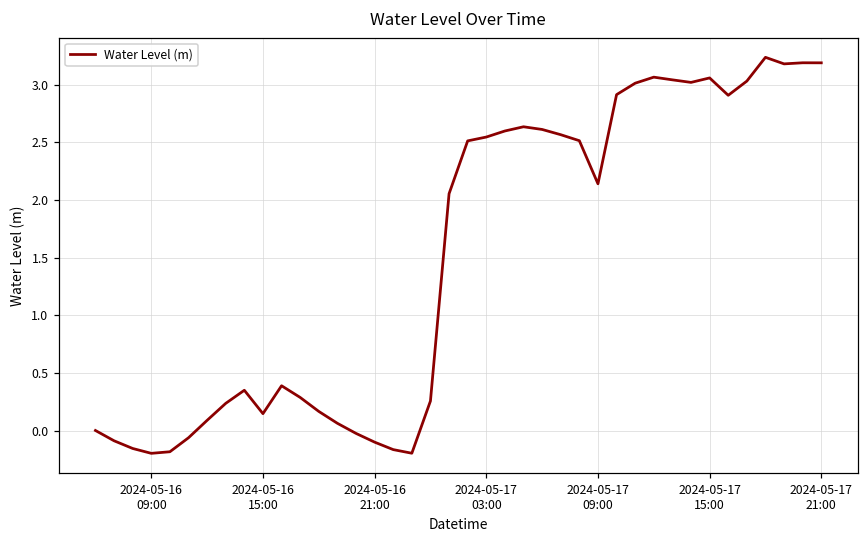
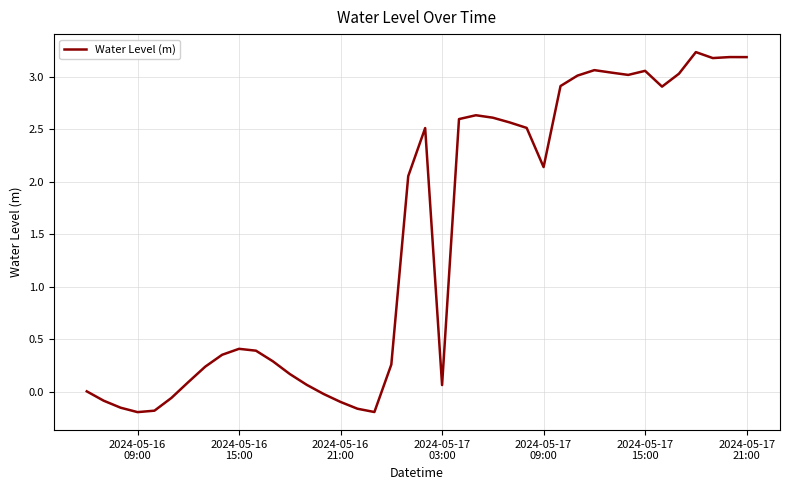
2024-05-16 15:00: 0.15 -> 0.41
2024-05-17 03:00: 2.55 -> 0.06
